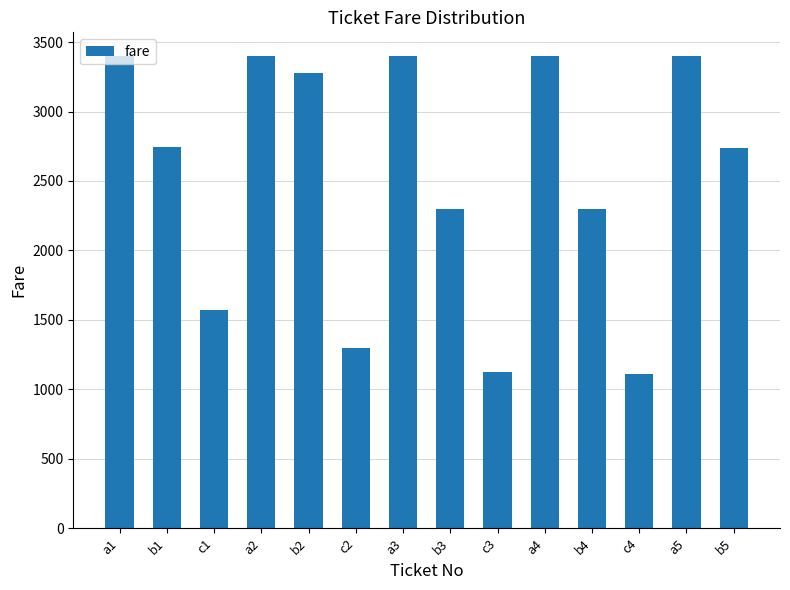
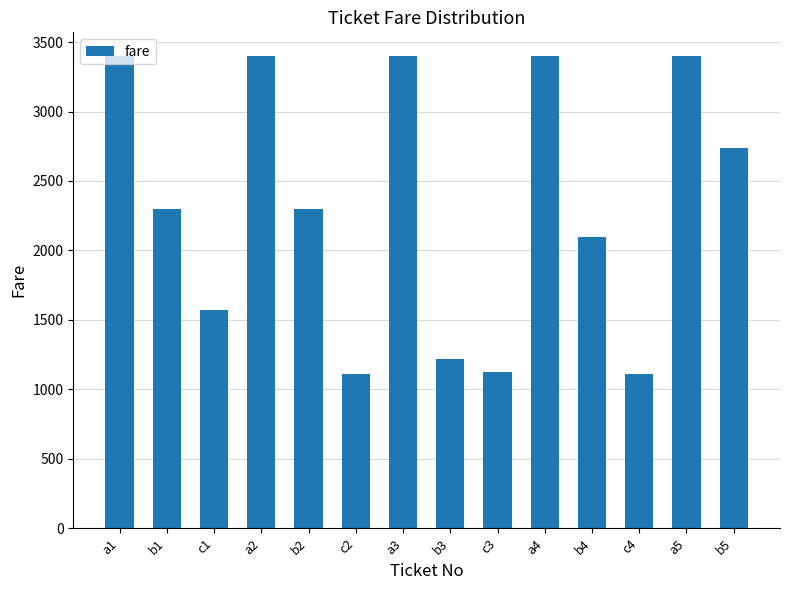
b1: 2740 -> 2300
b2: 3280 -> 2300
c2: 1300 -> 1110
b3: 2300 -> 1220
b4: 2300 -> 2100
